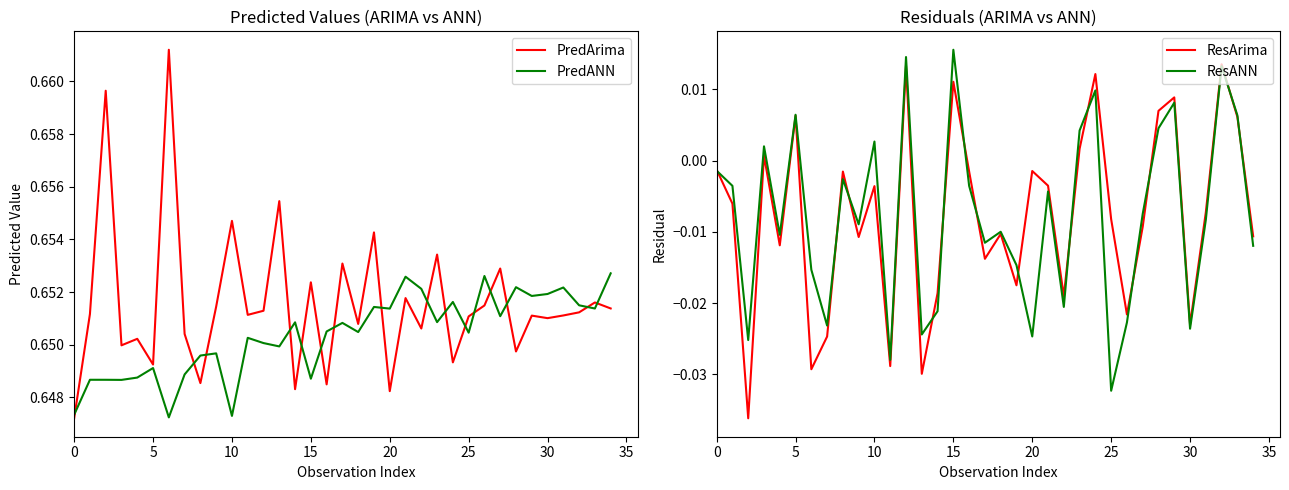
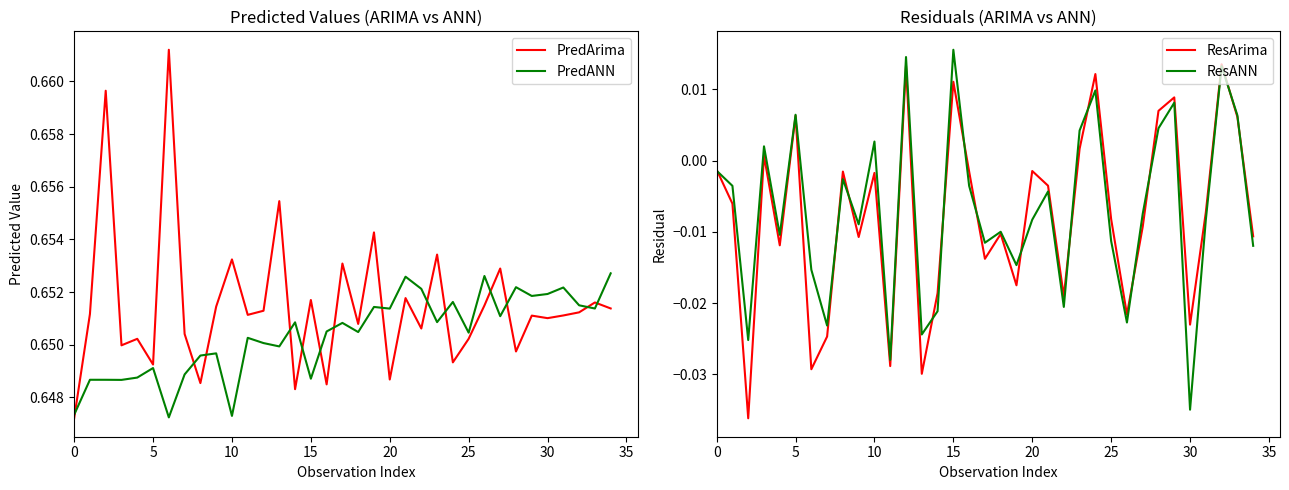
Predicted Values (ARIMA vs ANN), PredArima, 10: 0.6547 -> 0.6532
Predicted Values (ARIMA vs ANN), PredArima, 15: 0.6524 -> 0.6517
Predicted Values (ARIMA vs ANN), PredArima, 20: 0.6482 -> 0.6487
Predicted Values (ARIMA vs ANN), PredArima, 25: 0.6511 -> 0.6502
Residuals (ARIMA vs ANN), ResArima, 10: -0.004 -> -0.002
Residuals (ARIMA vs ANN), ResANN, 20: -0.025 -> -0.008
Residuals (ARIMA vs ANN), ResANN, 25: -0.032 -> -0.011
Residuals (ARIMA vs ANN), ResANN, 30: -0.024 -> -0.035
